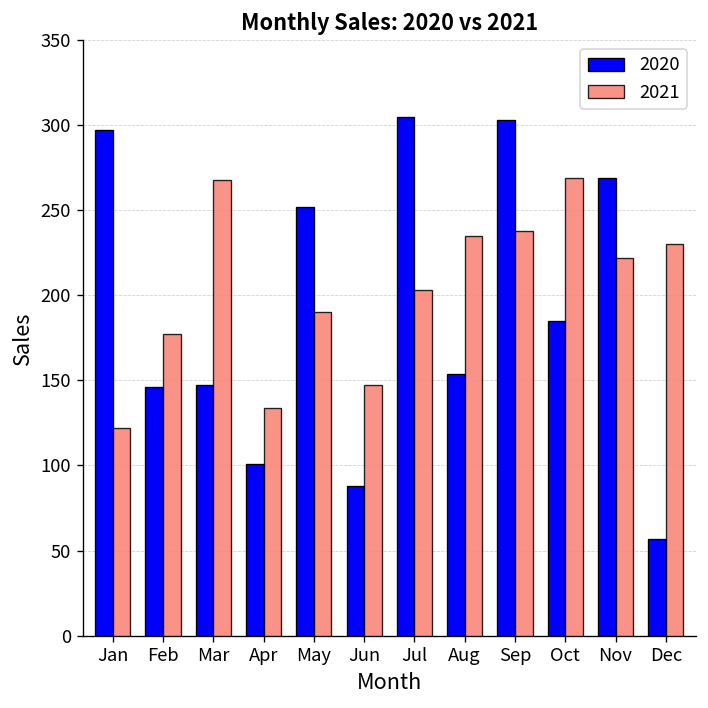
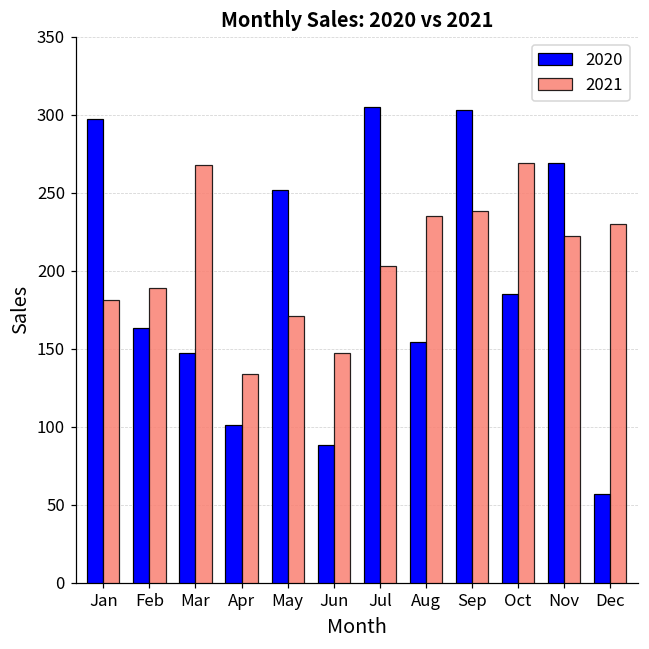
2021, Jan: 122 -> 181
2020, Feb: 146 -> 163
2021, Feb: 177 -> 189
2021, May: 190 -> 171
